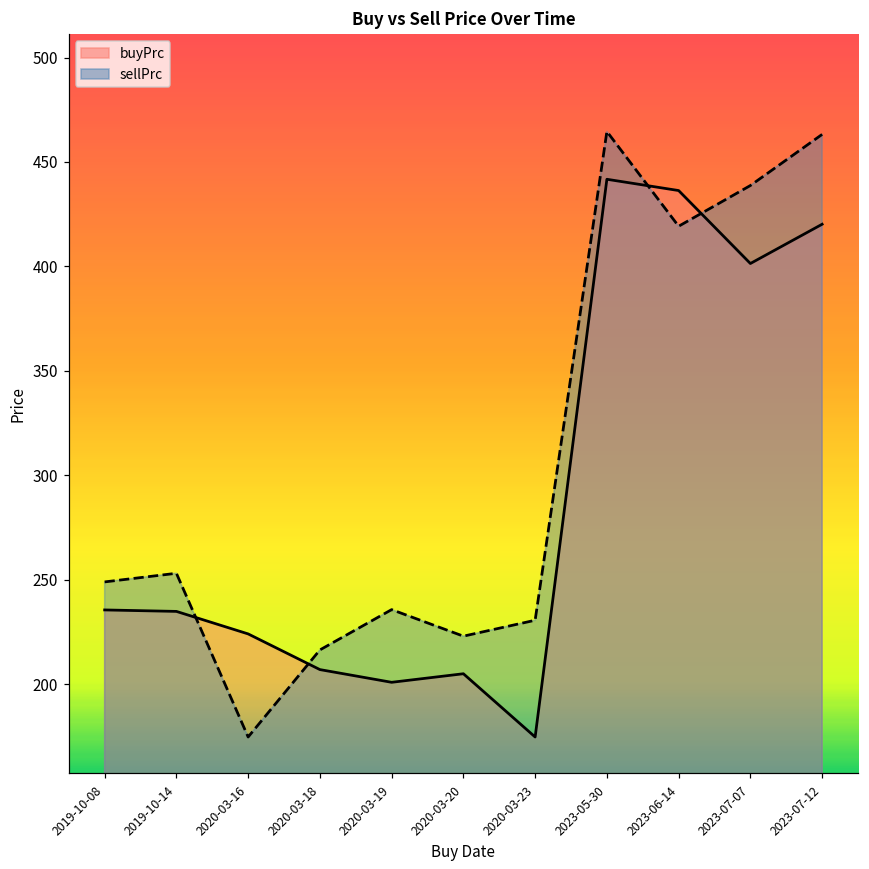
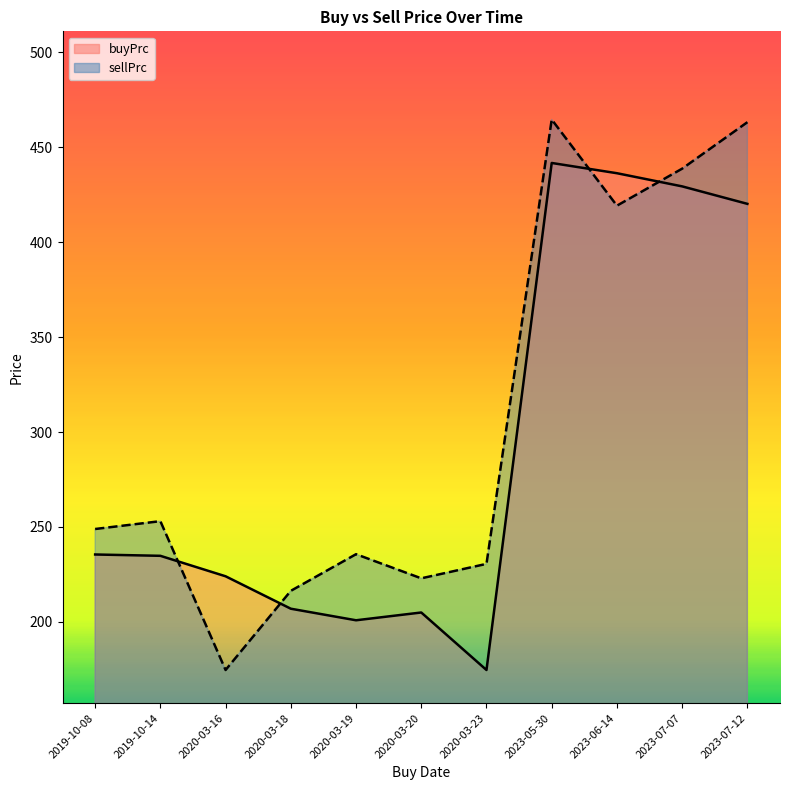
buyPrc, 2023-07-07: 401 -> 429
